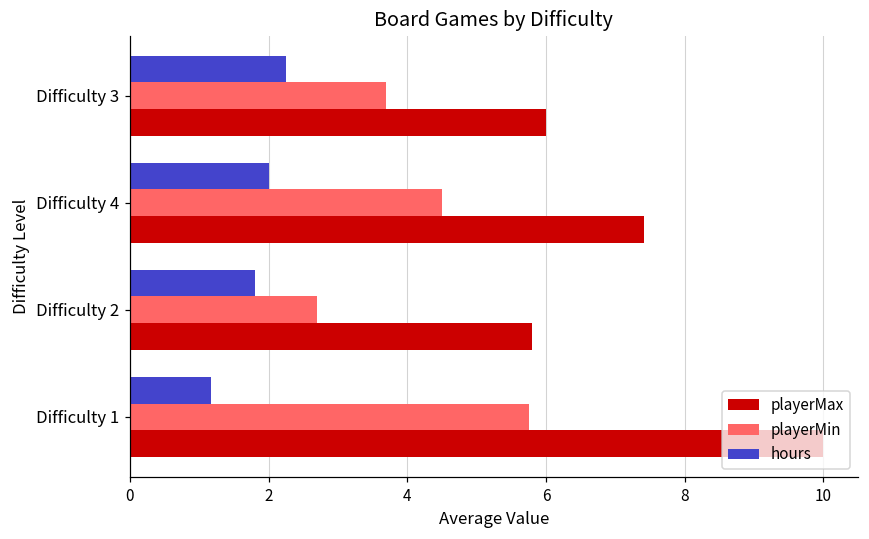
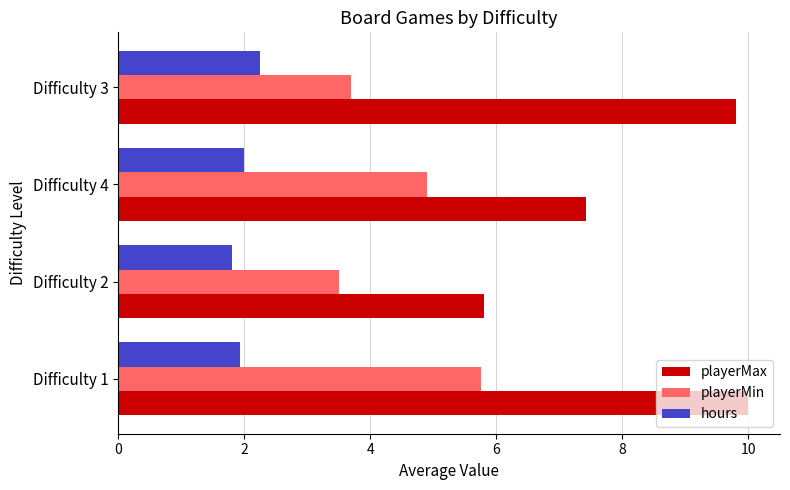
playerMax, Difficulty 3: 6.0 -> 9.8
playerMin, Difficulty 4: 4.5 -> 4.9
playerMin, Difficulty 2: 2.7 -> 3.5
hours, Difficulty 1: 1.2 -> 1.9
